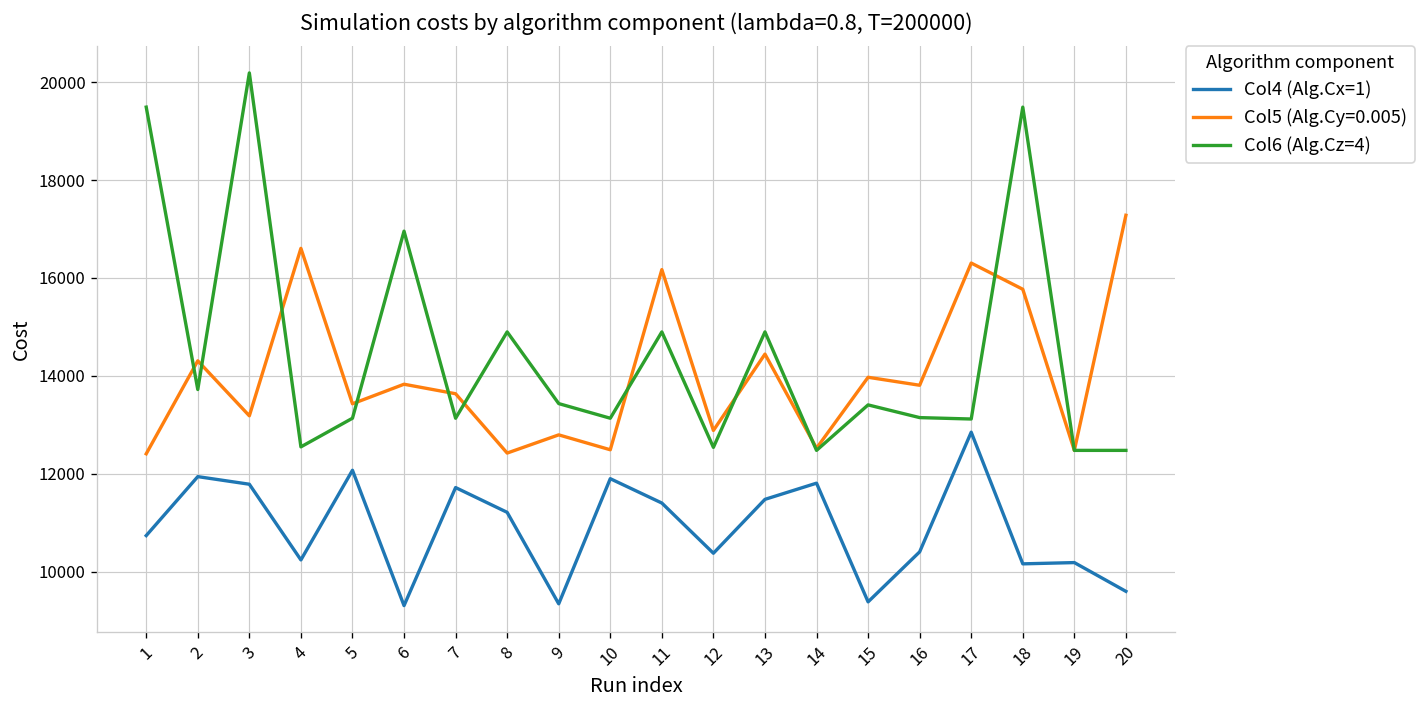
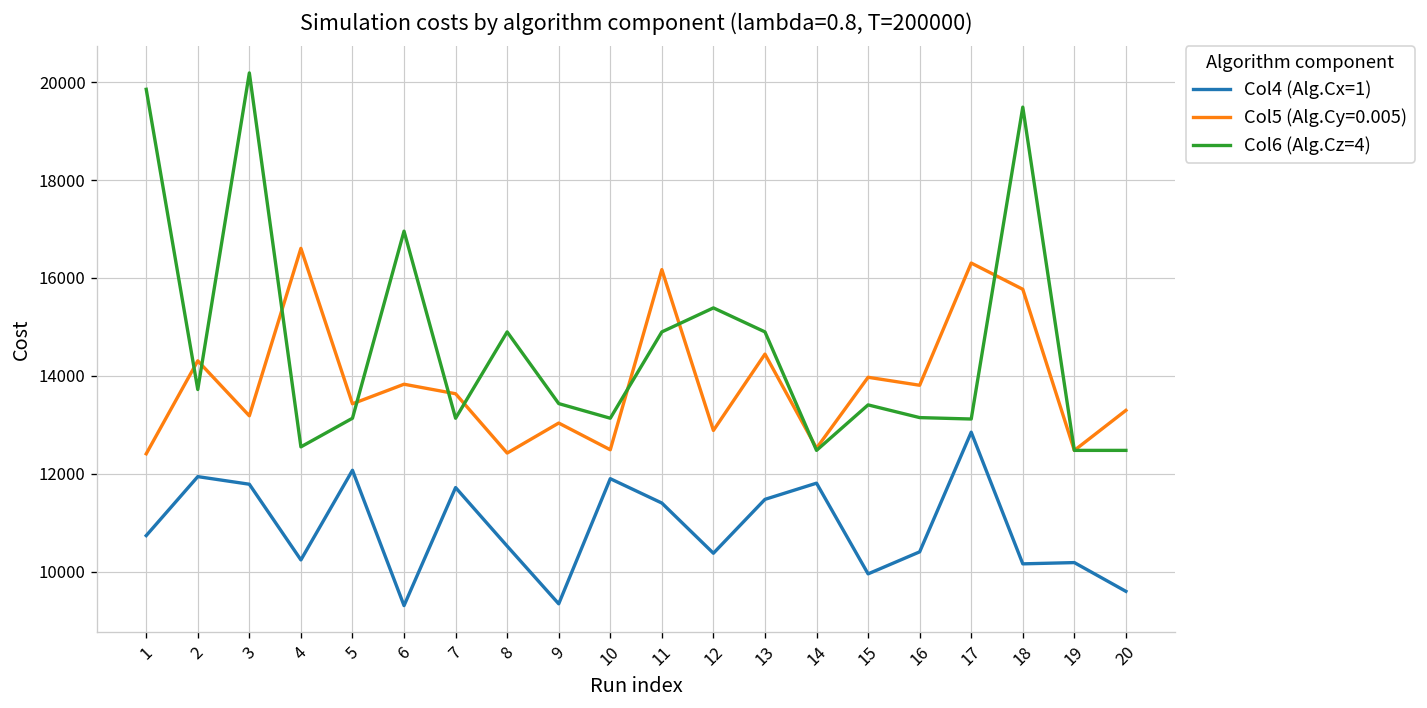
Col6 (Alg.Cz=4), 1: 19500 -> 19900
Col4 (Alg.Cx=1), 8: 11200 -> 10500
Col5 (Alg.Cy=0.005), 9: 12800 -> 13000
Col6 (Alg.Cz=4), 12: 12500 -> 15400
Col4 (Alg.Cx=1), 15: 9400 -> 10000
Col5 (Alg.Cy=0.005), 20: 17300 -> 13300
